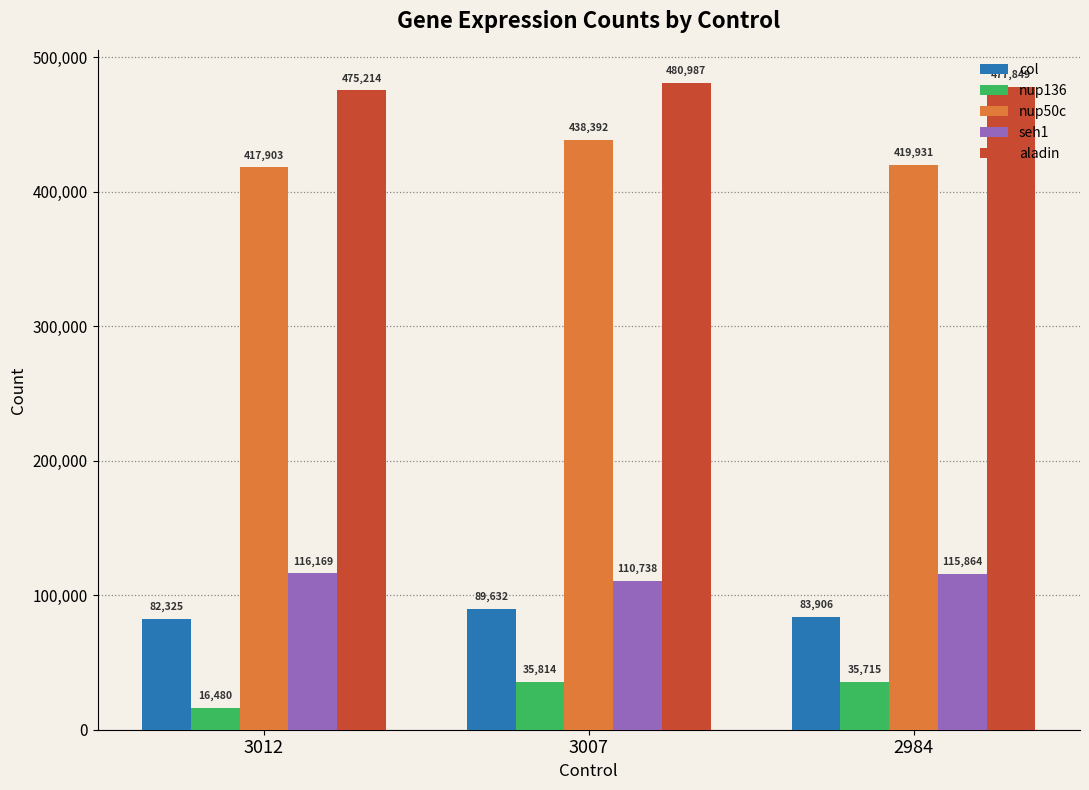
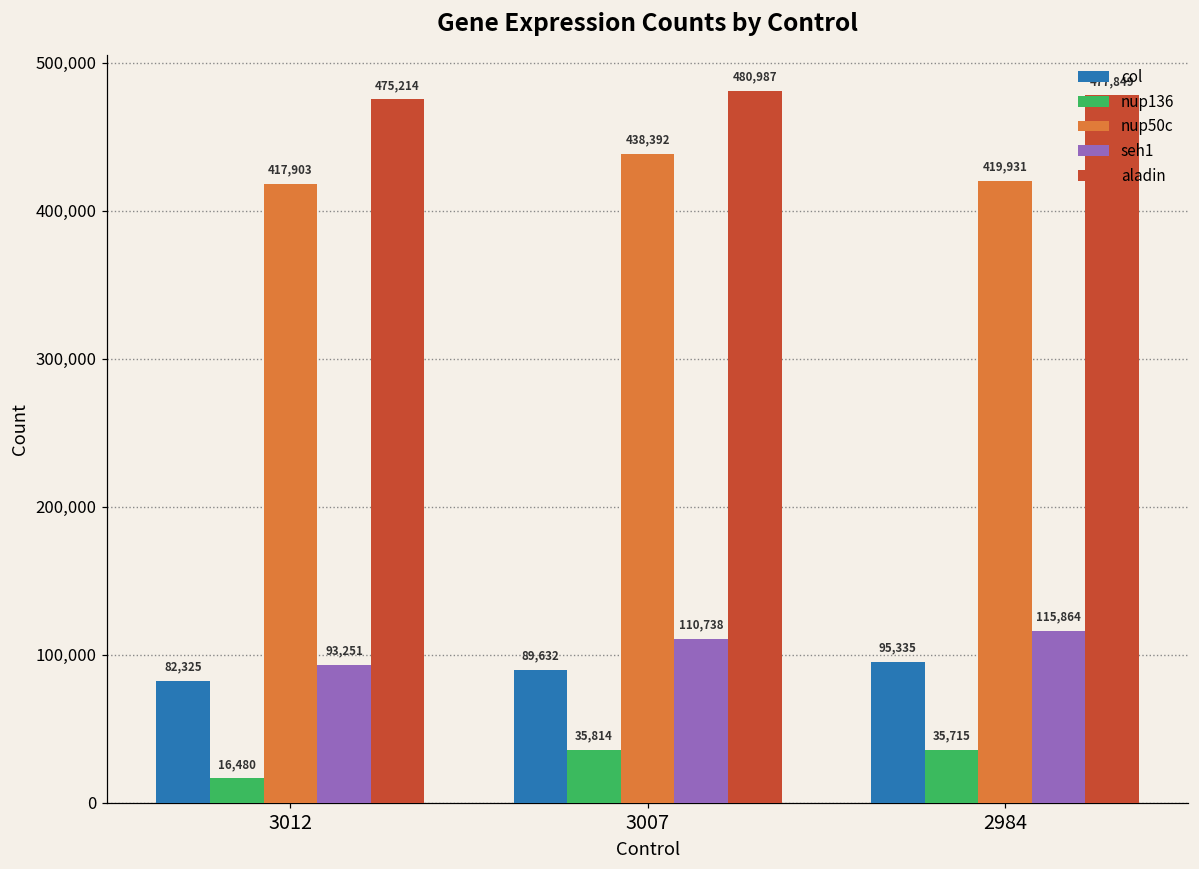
seh1, 3012: 116,169 -> 93,251
col, 2984: 83,906 -> 95,335
